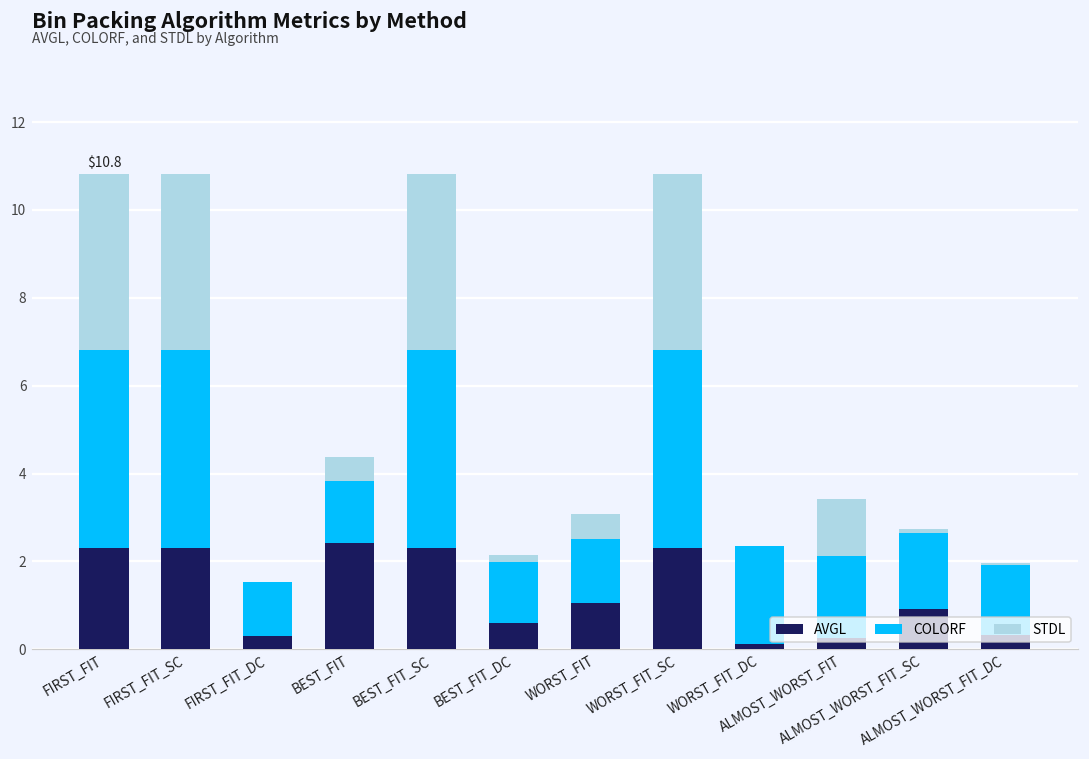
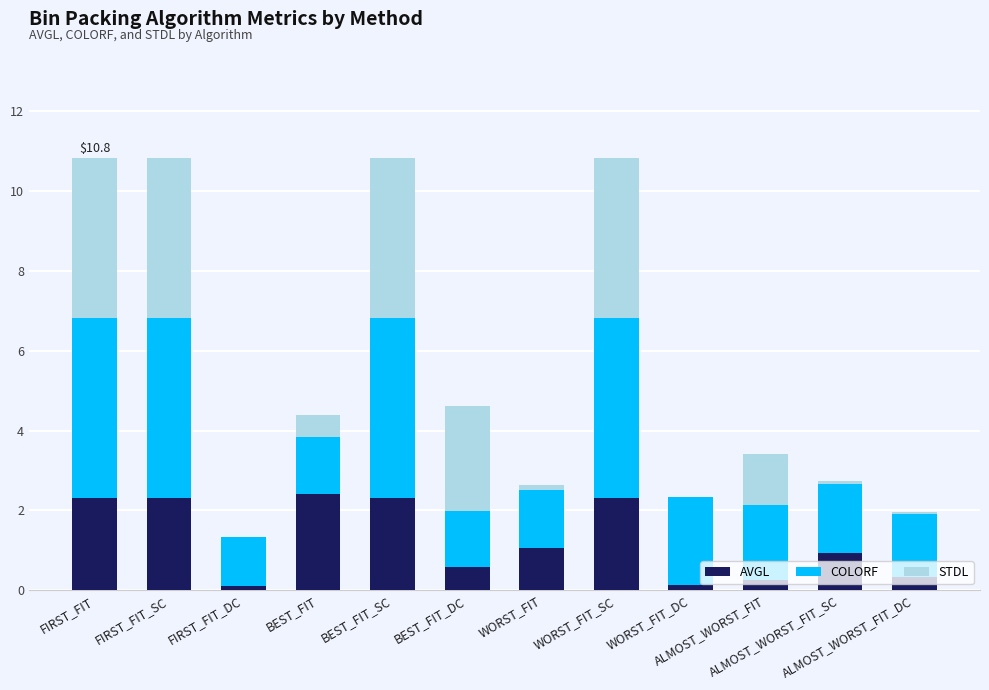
AVGL, FIRST_FIT_DC: 0.3 -> 0.1
STDL, BEST_FIT_DC: 0.2 -> 2.6
STDL, WORST_FIT: 0.6 -> 0.1
